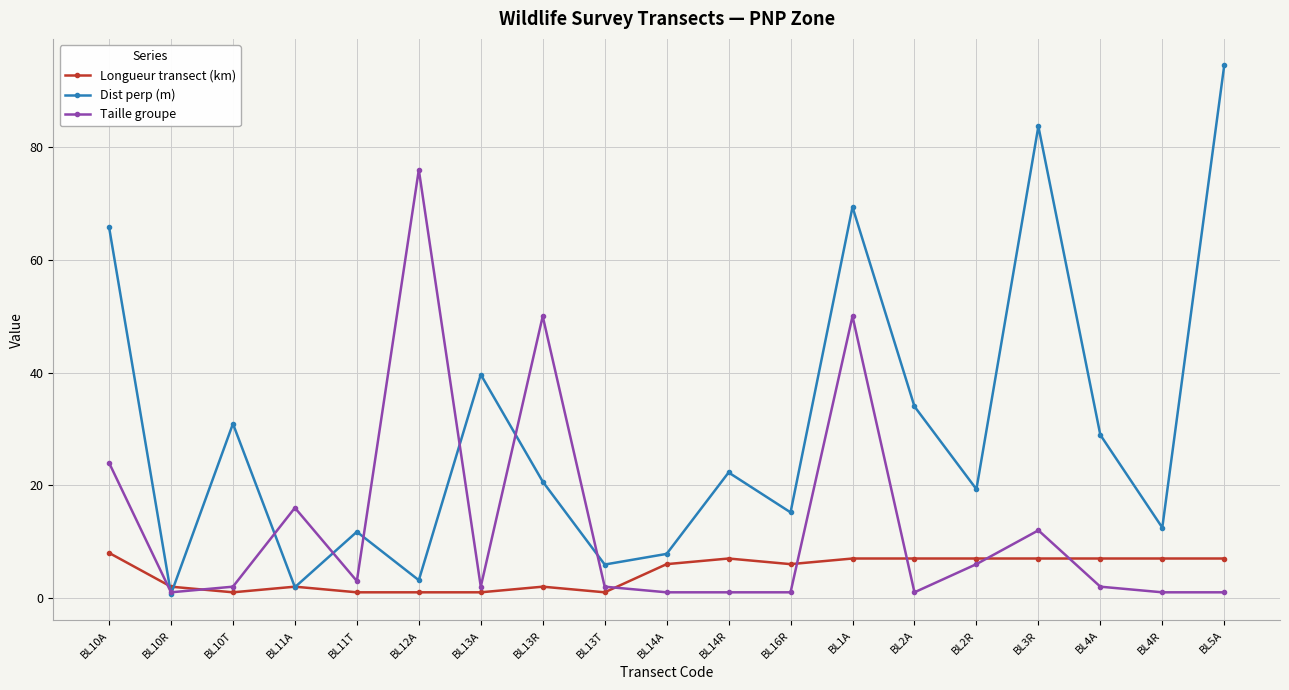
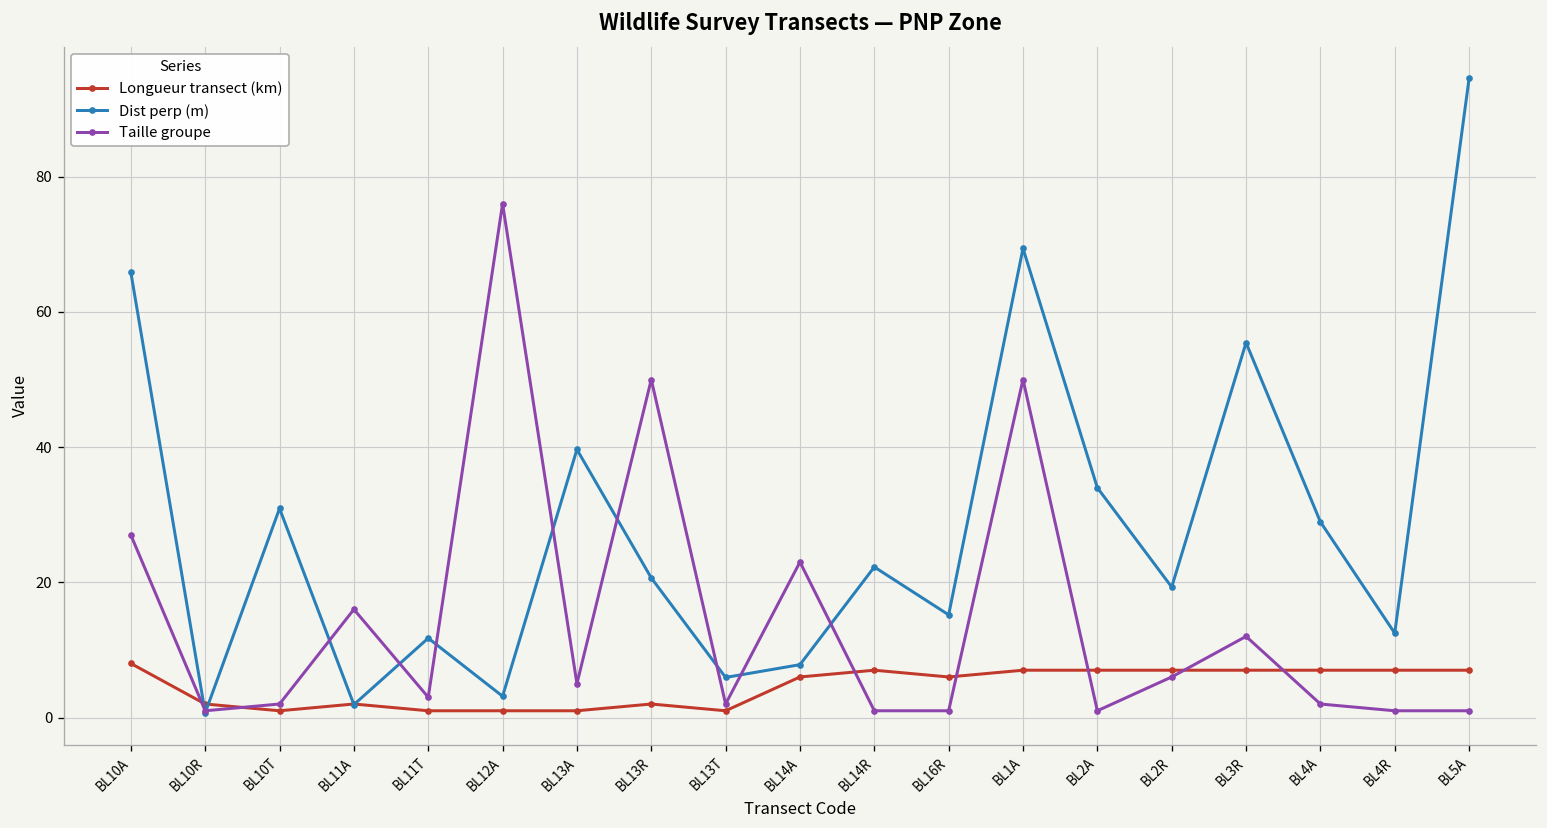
Taille groupe, BL10A: 24 -> 27
Taille groupe, BL13A: 2 -> 5
Taille groupe, BL14A: 1 -> 23
Dist perp (m), BL3R: 84 -> 55
